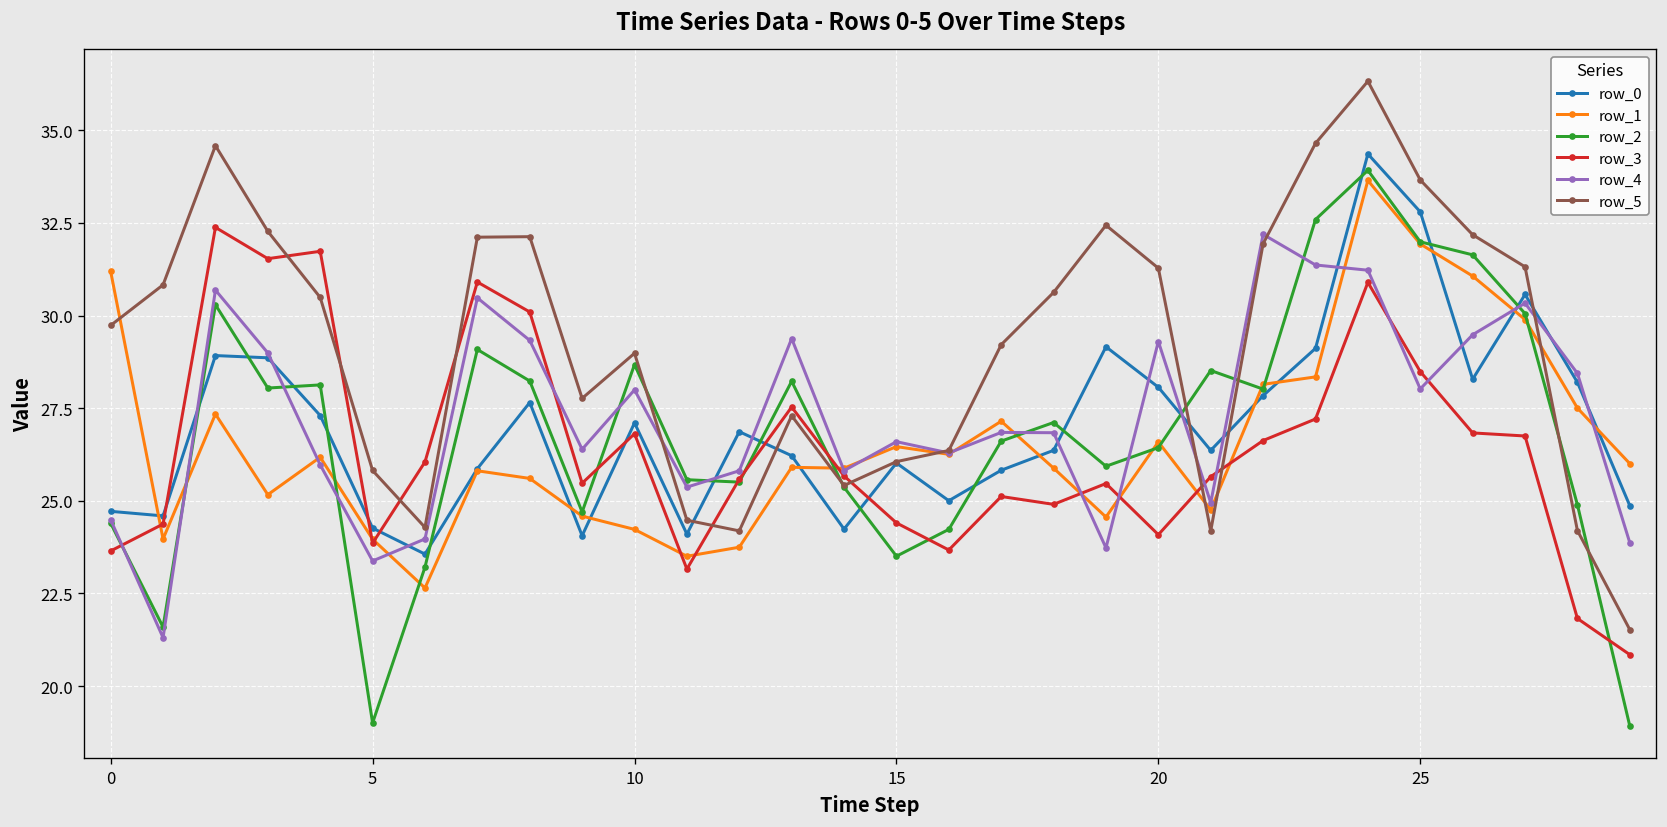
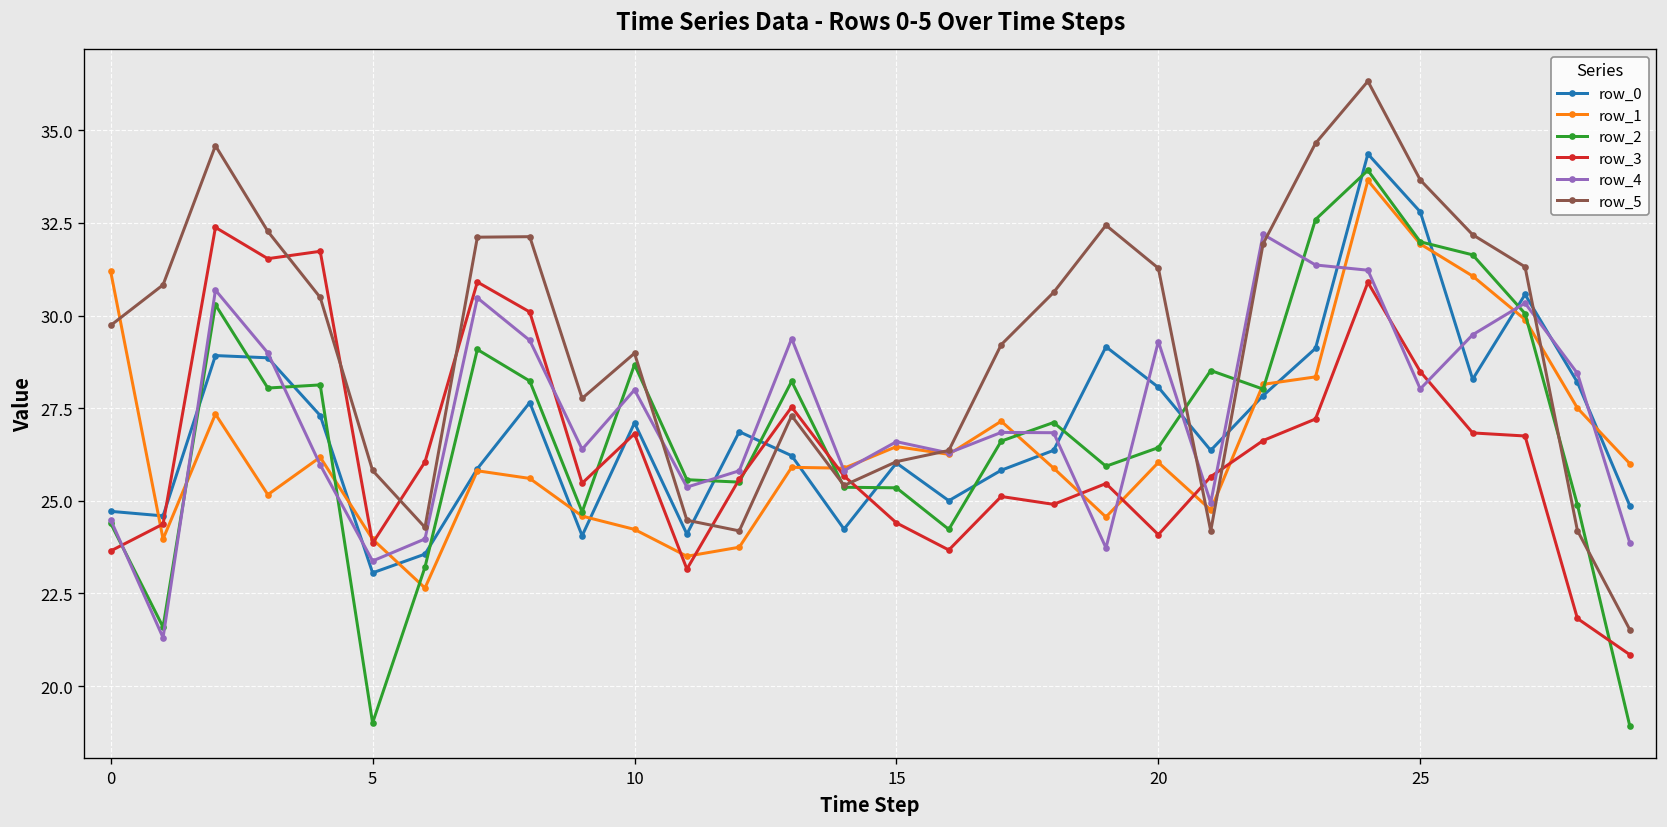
row_0, 5: 24.3 -> 23.1
row_2, 15: 23.5 -> 25.4
row_1, 20: 26.6 -> 26.0
